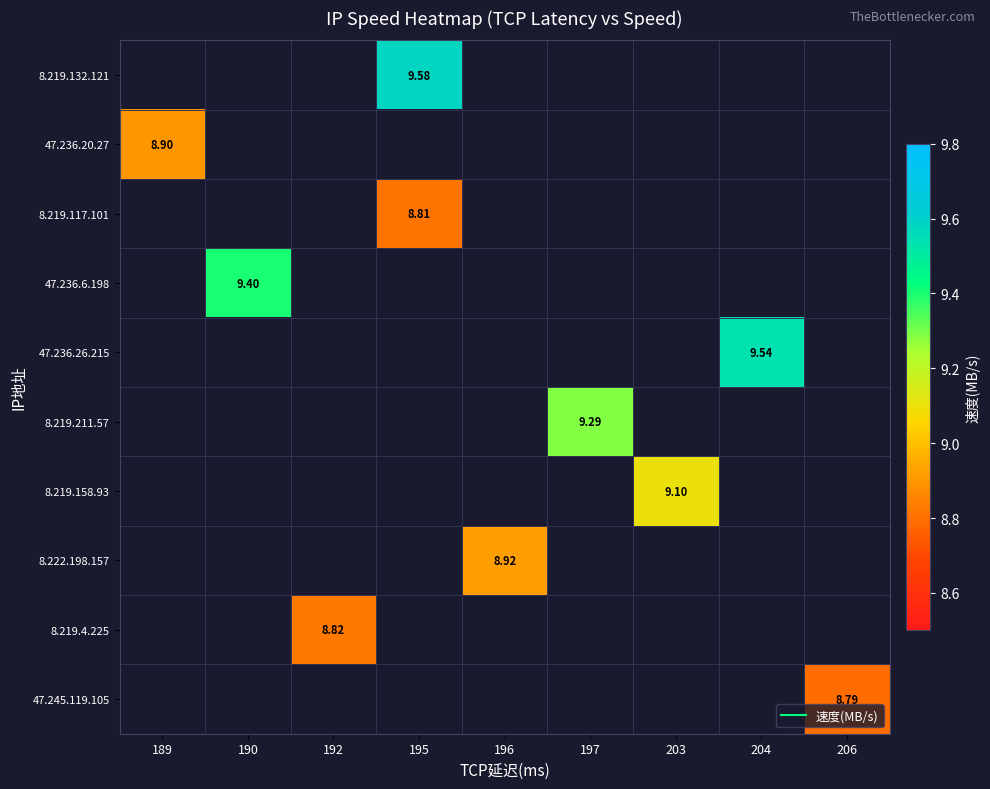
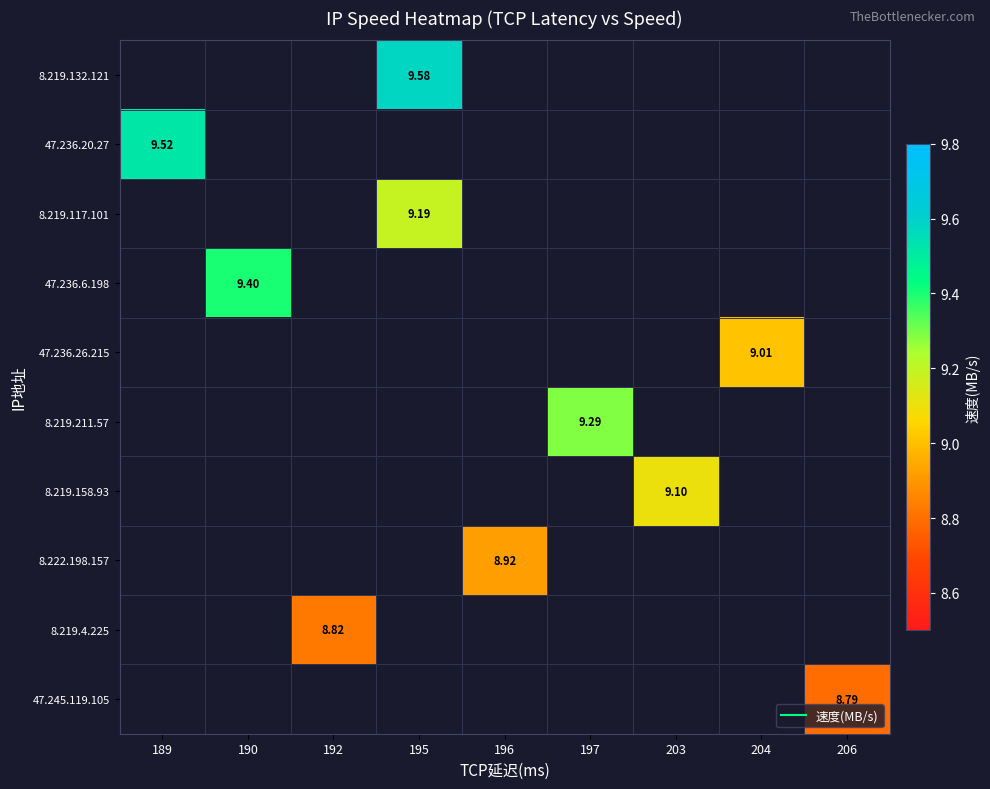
47.236.20.27, 189: 8.90 -> 9.52
8.219.117.101, 195: 8.81 -> 9.19
47.236.26.215, 204: 9.54 -> 9.01
